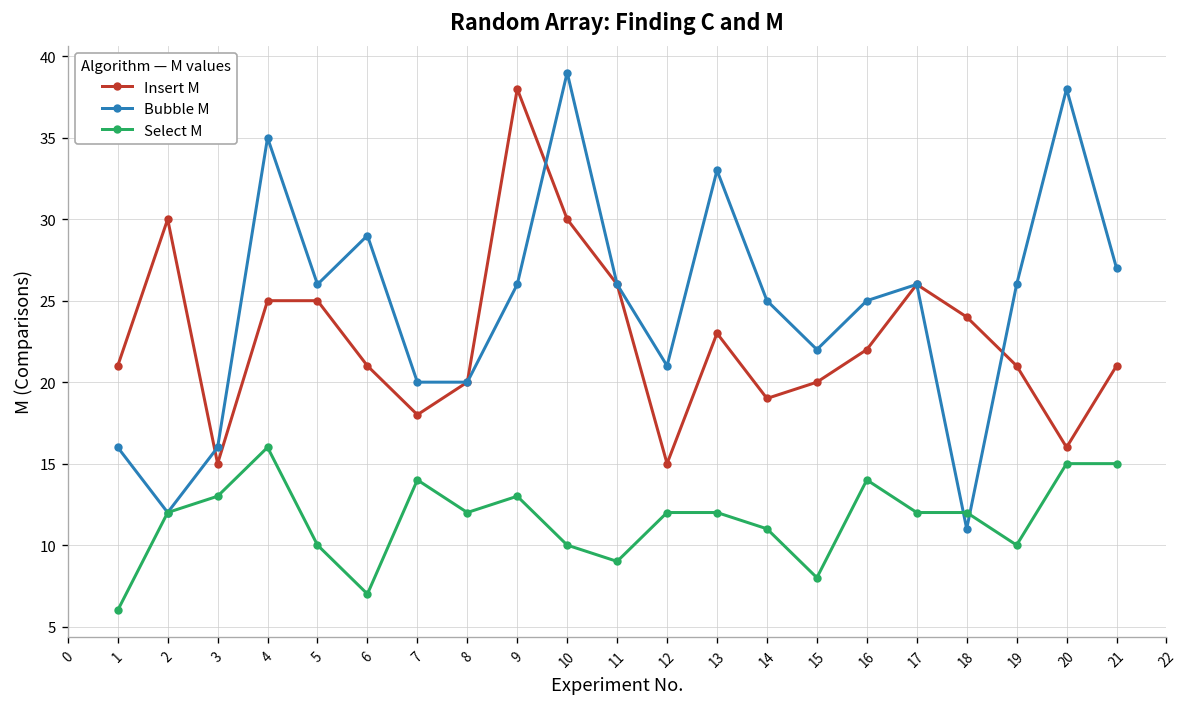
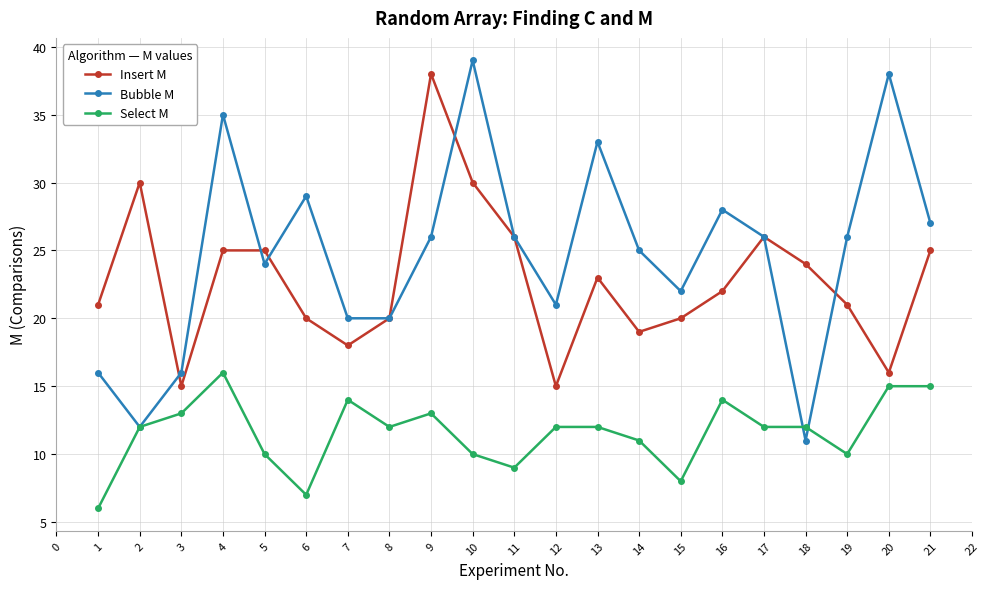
Bubble M, 5: 26 -> 24
Insert M, 6: 21 -> 20
Bubble M, 16: 25 -> 28
Insert M, 21: 21 -> 25
